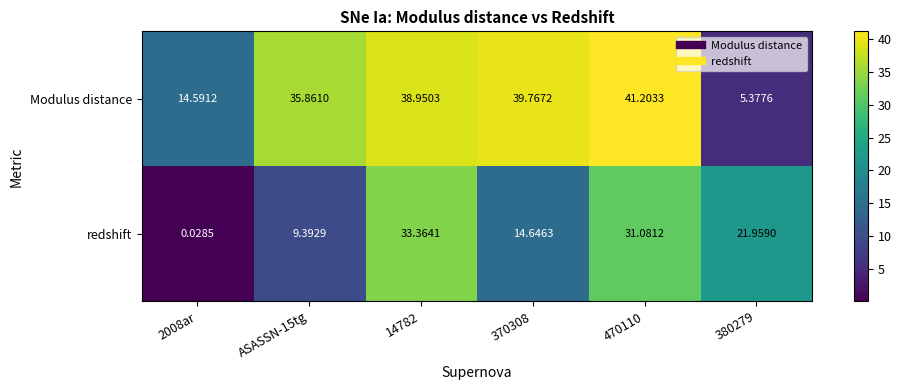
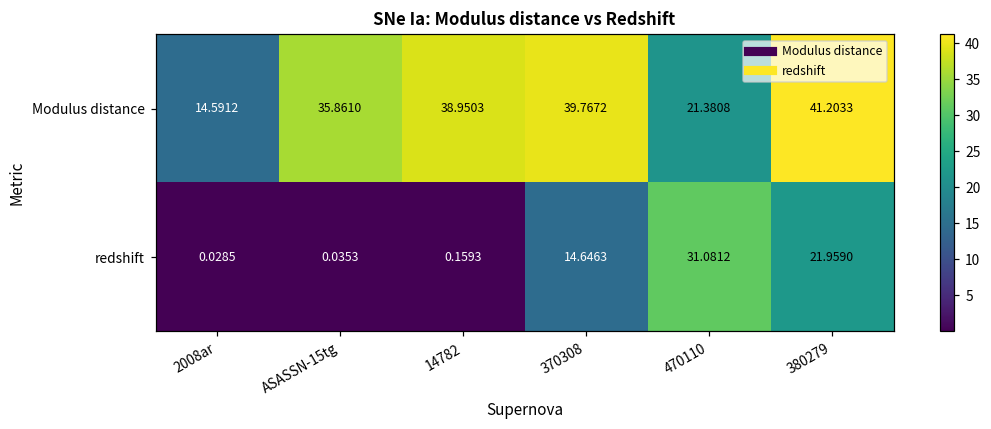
Modulus distance, 470110: 41.2033 -> 21.3808
Modulus distance, 380279: 5.3776 -> 41.2033
redshift, ASASSN-15tg: 9.3929 -> 0.0353
redshift, 14782: 33.3641 -> 0.1593
